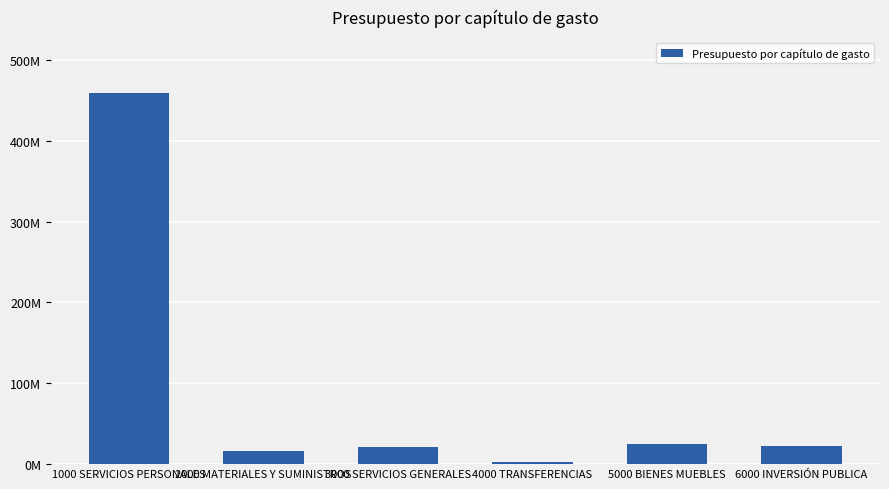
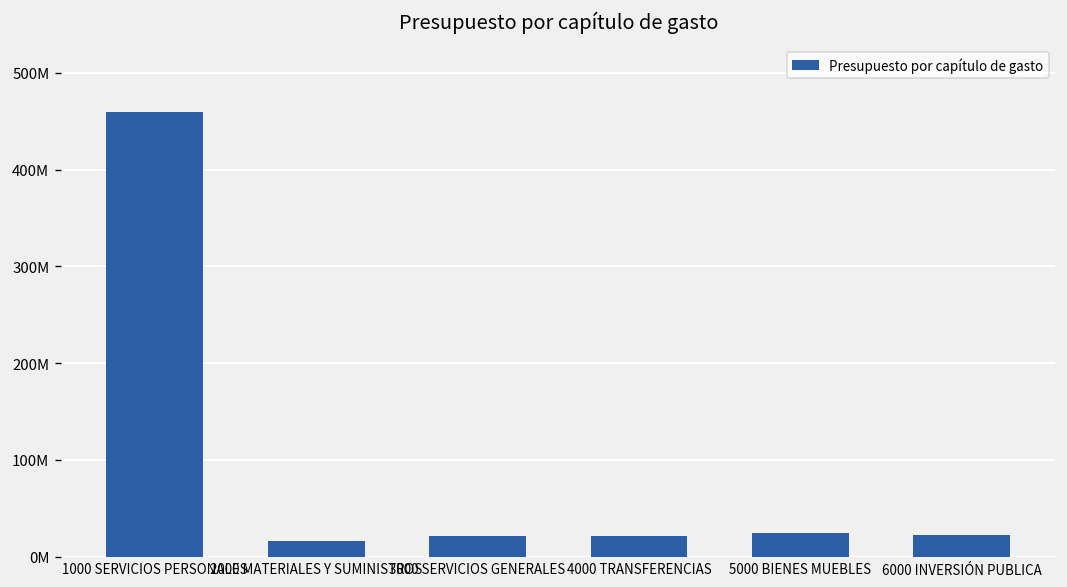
4000 TRANSFERENCIAS: 0 -> 20000000
